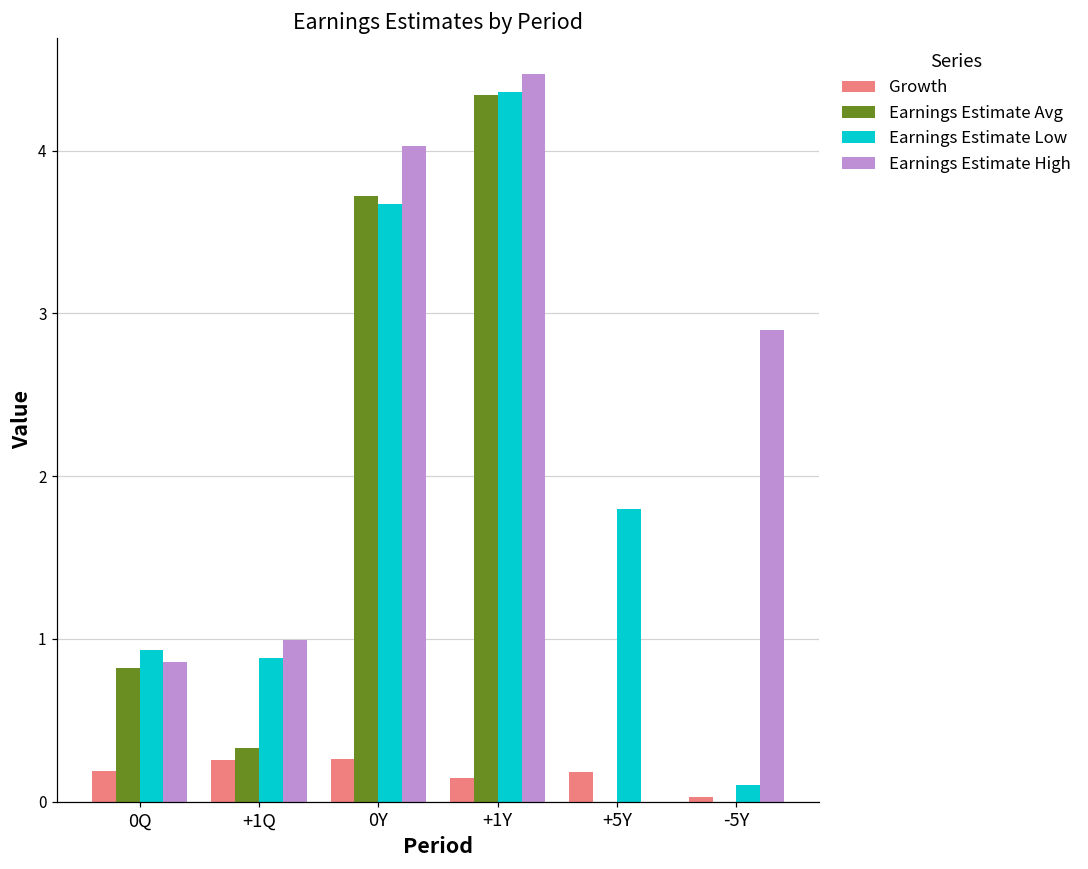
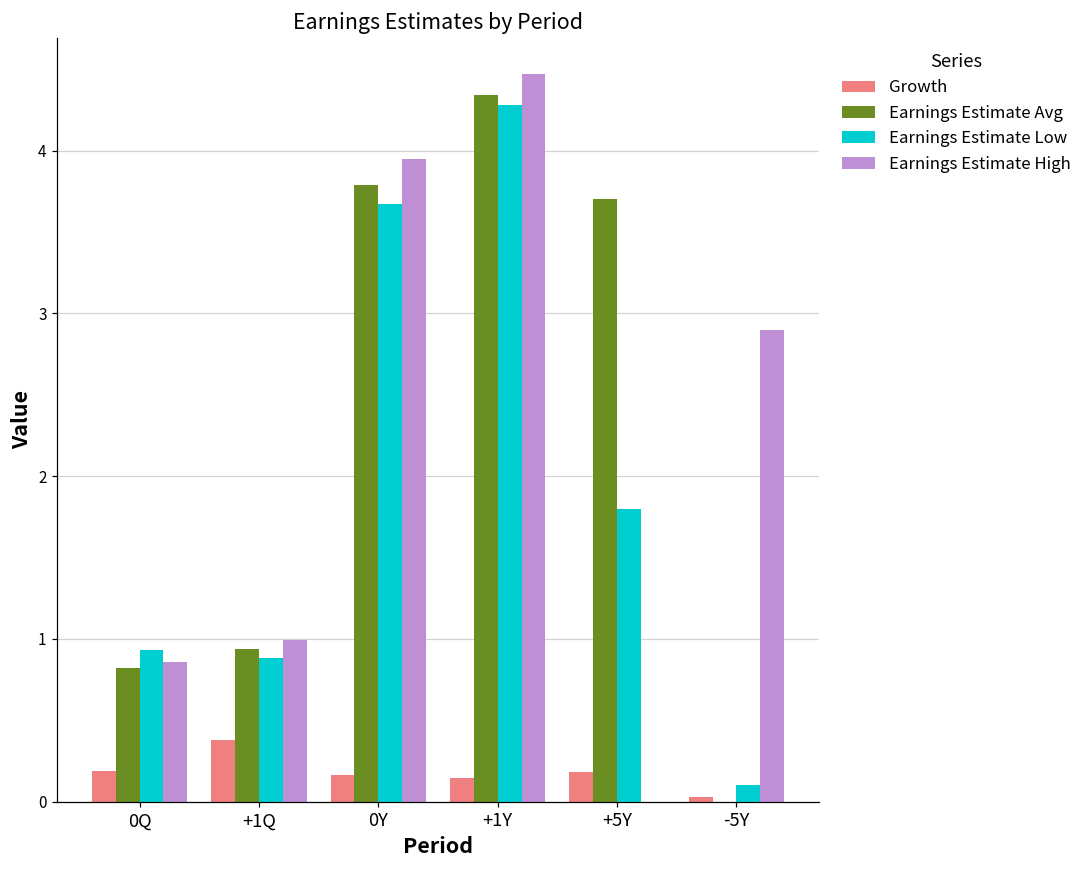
Growth, +1Q: 0.25 -> 0.38
Earnings Estimate Avg, +1Q: 0.33 -> 0.94
Growth, 0Y: 0.26 -> 0.16
Earnings Estimate Avg, 0Y: 3.72 -> 3.79
Earnings Estimate High, 0Y: 4.03 -> 3.95
Earnings Estimate Low, +1Y: 4.36 -> 4.28
Earnings Estimate Avg, +5Y: 0.0 -> 3.7
